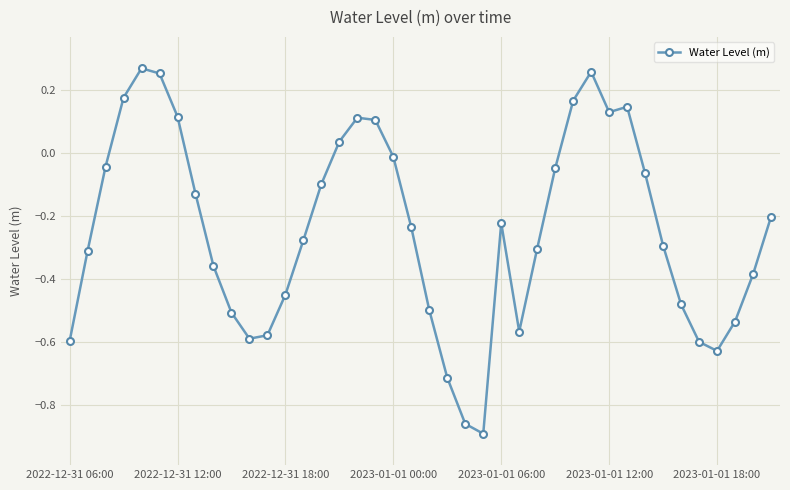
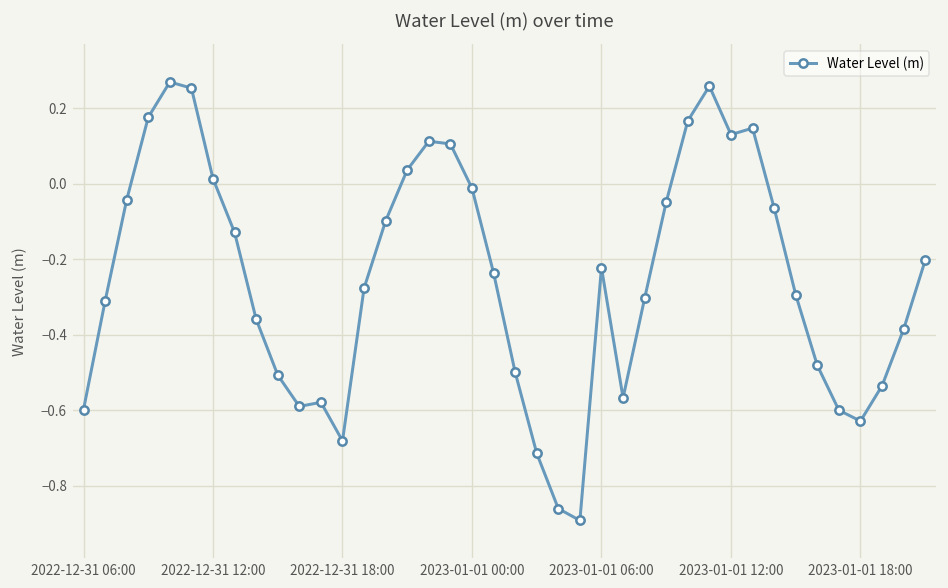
2022-12-31 12:00: 0.12 -> 0.01
2022-12-31 18:00: -0.45 -> -0.68
